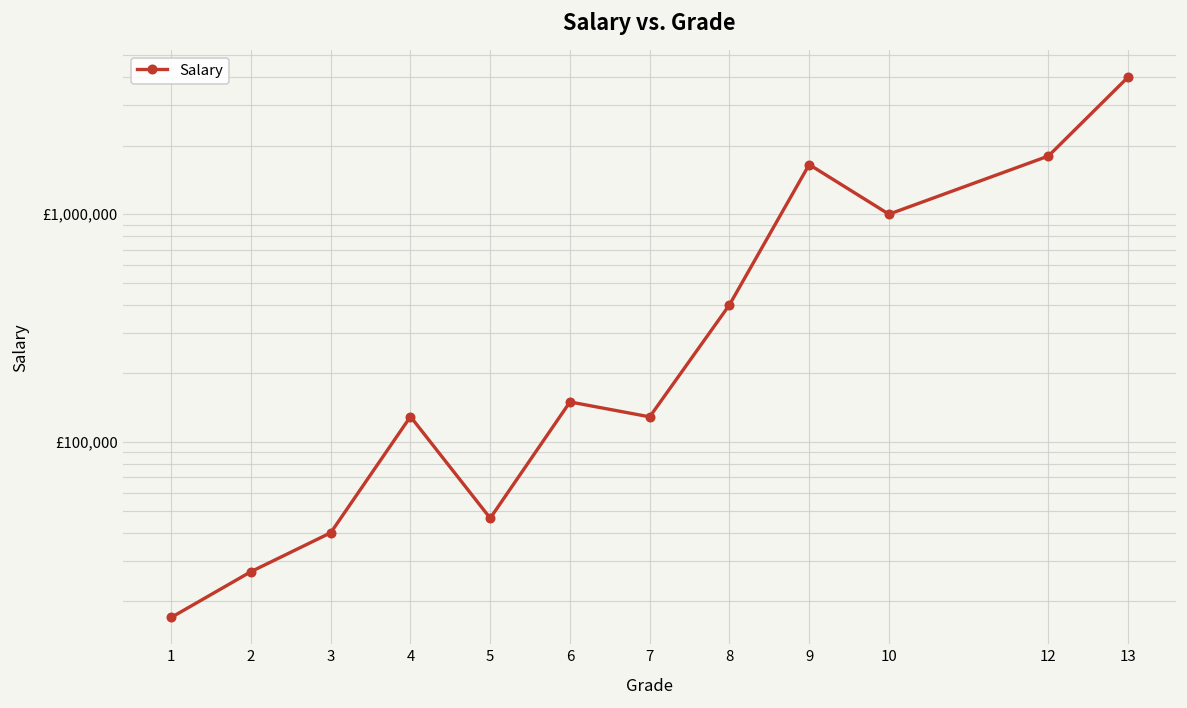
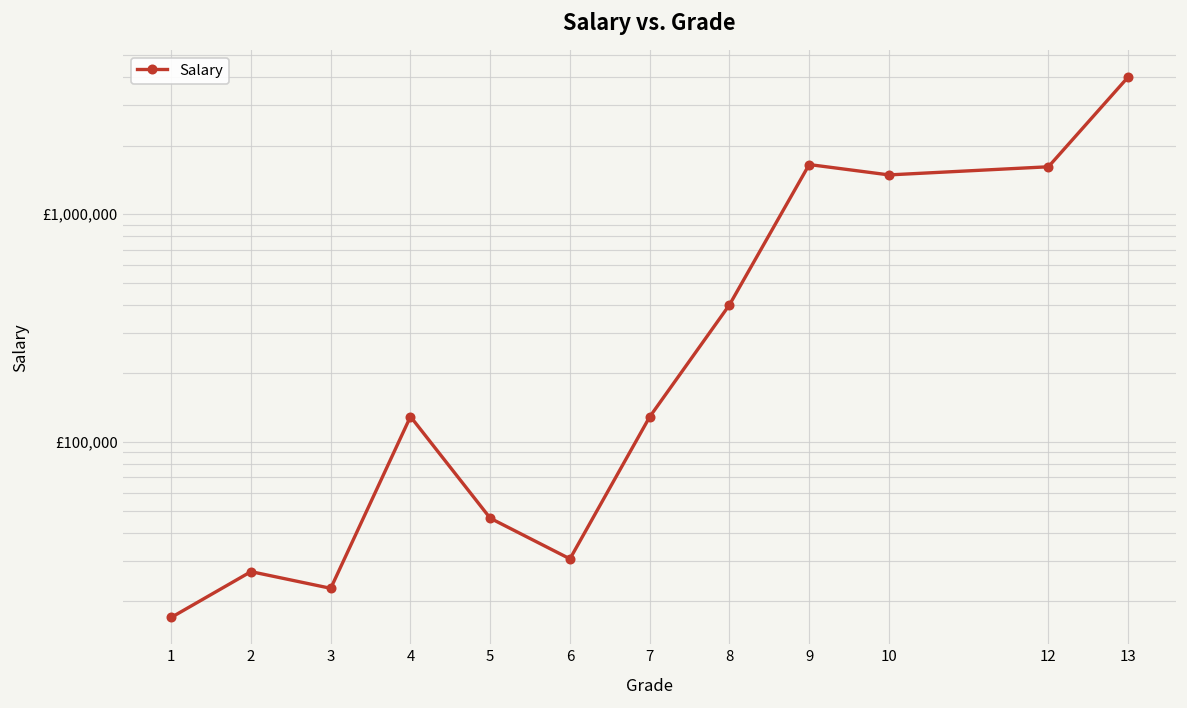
3: £40,000 -> £23,000
6: £150,000 -> £31,000
10: £1,000,000 -> £1,500,000
12: £1,800,000 -> £1,600,000
